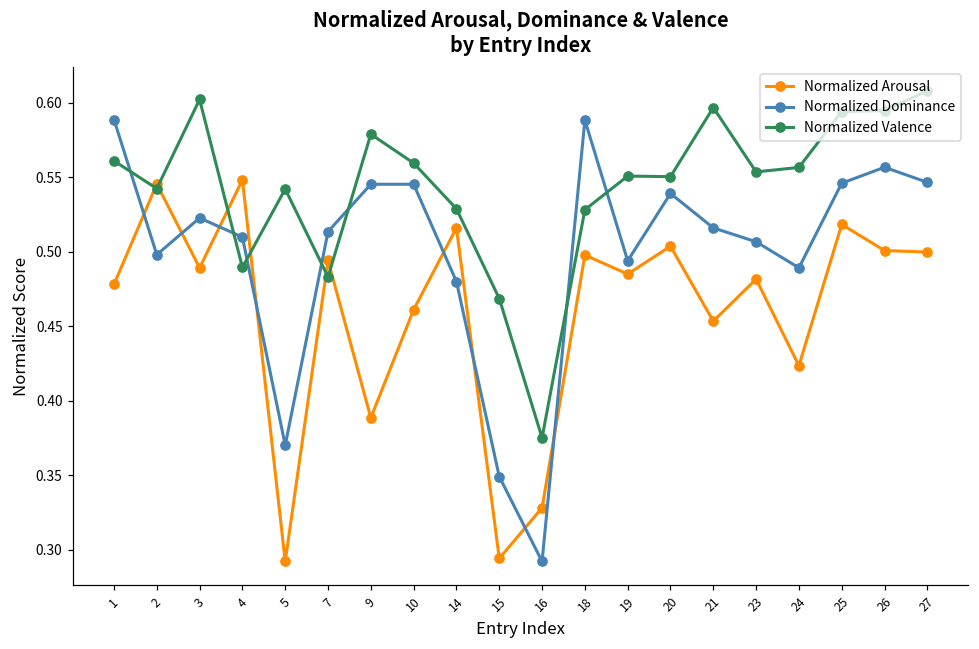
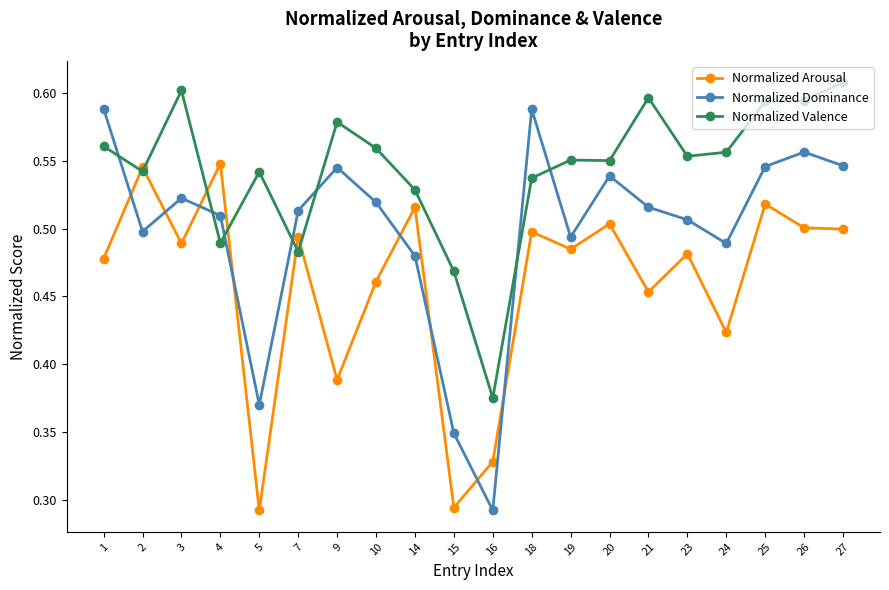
Normalized Dominance, 10: 0.545 -> 0.520
Normalized Valence, 18: 0.528 -> 0.537
